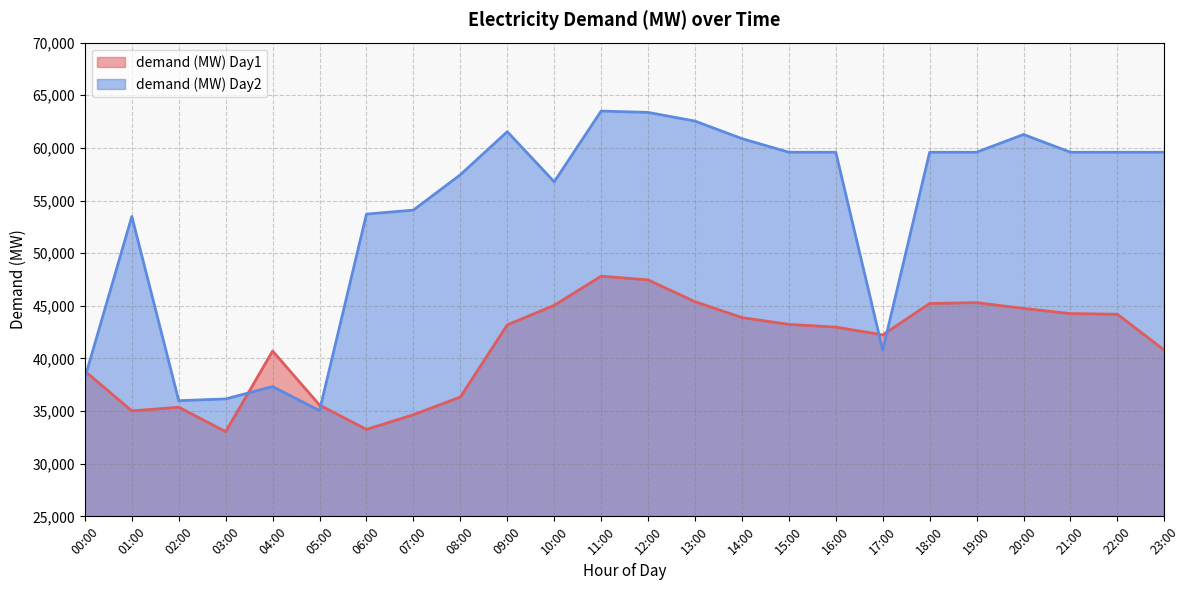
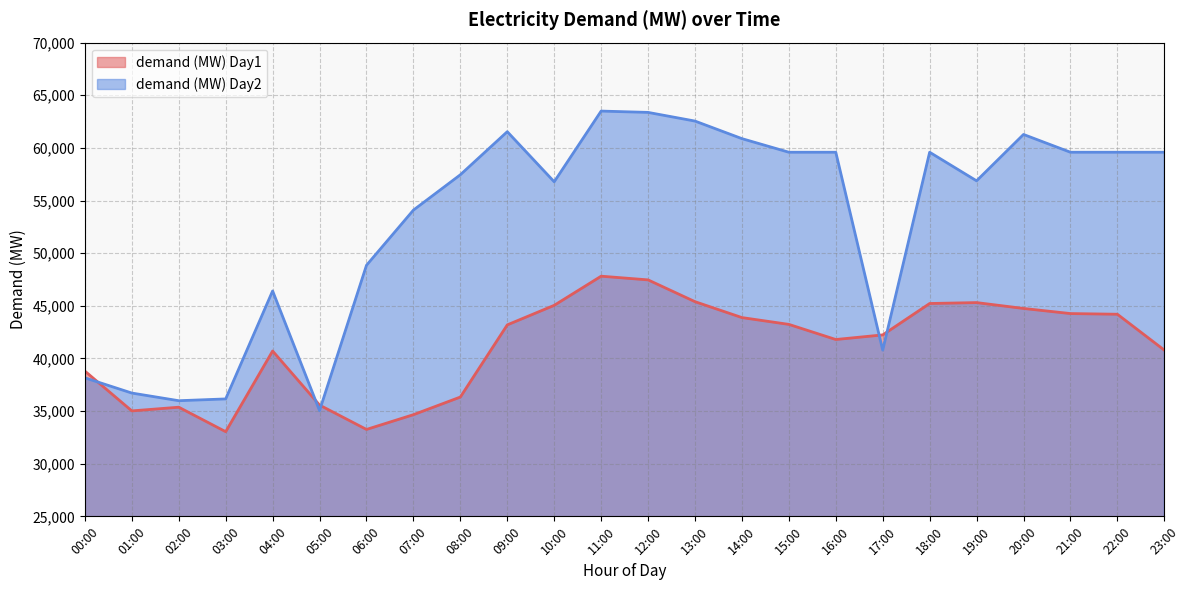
demand (MW) Day2, 01:00: 53,500 -> 36,700
demand (MW) Day2, 04:00: 37,300 -> 46,400
demand (MW) Day2, 06:00: 53,700 -> 48,800
demand (MW) Day1, 16:00: 43,000 -> 41,800
demand (MW) Day2, 19:00: 59,600 -> 56,900
